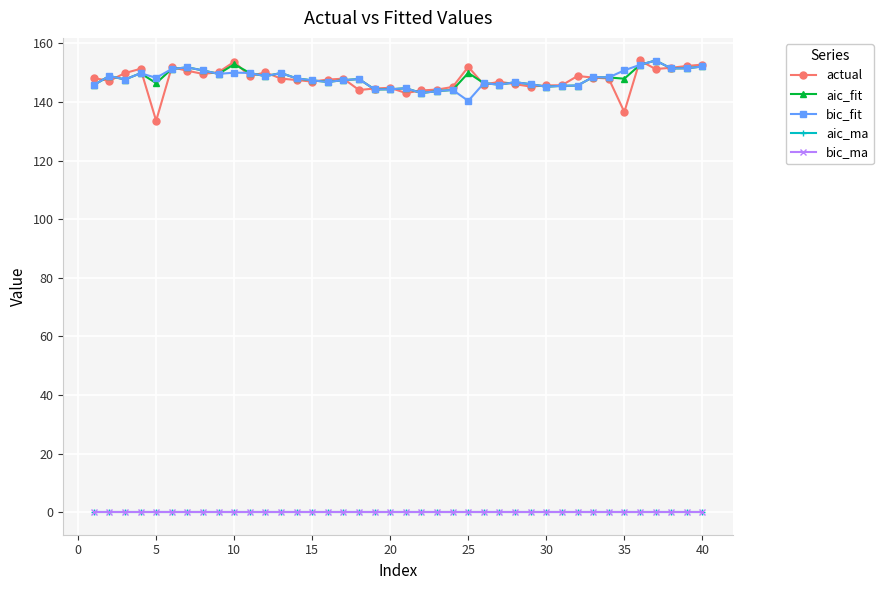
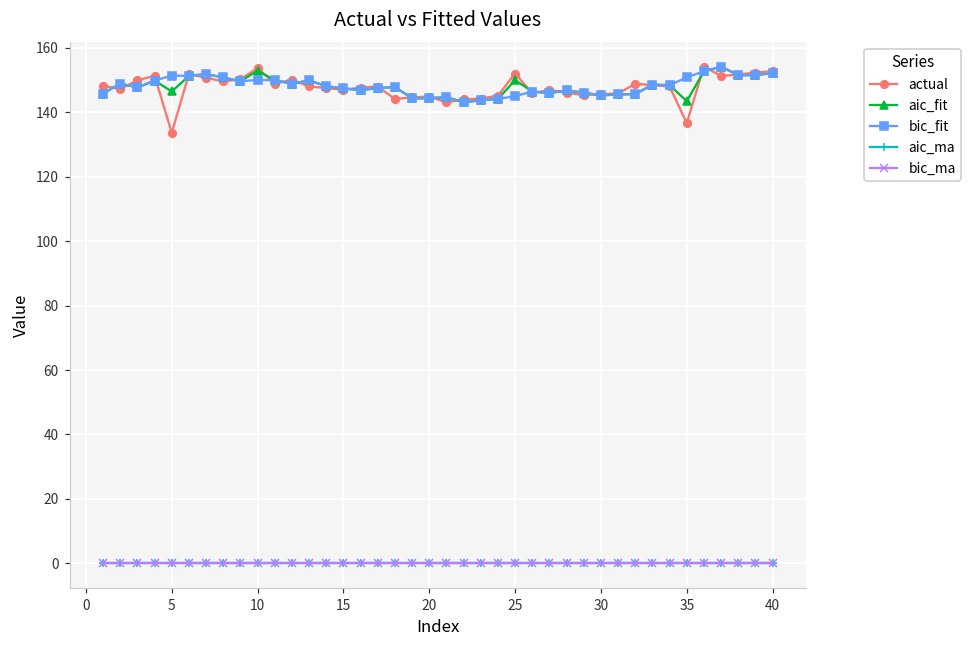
bic_fit, 5: 148 -> 151
bic_fit, 25: 140 -> 145
aic_fit, 35: 148 -> 143
